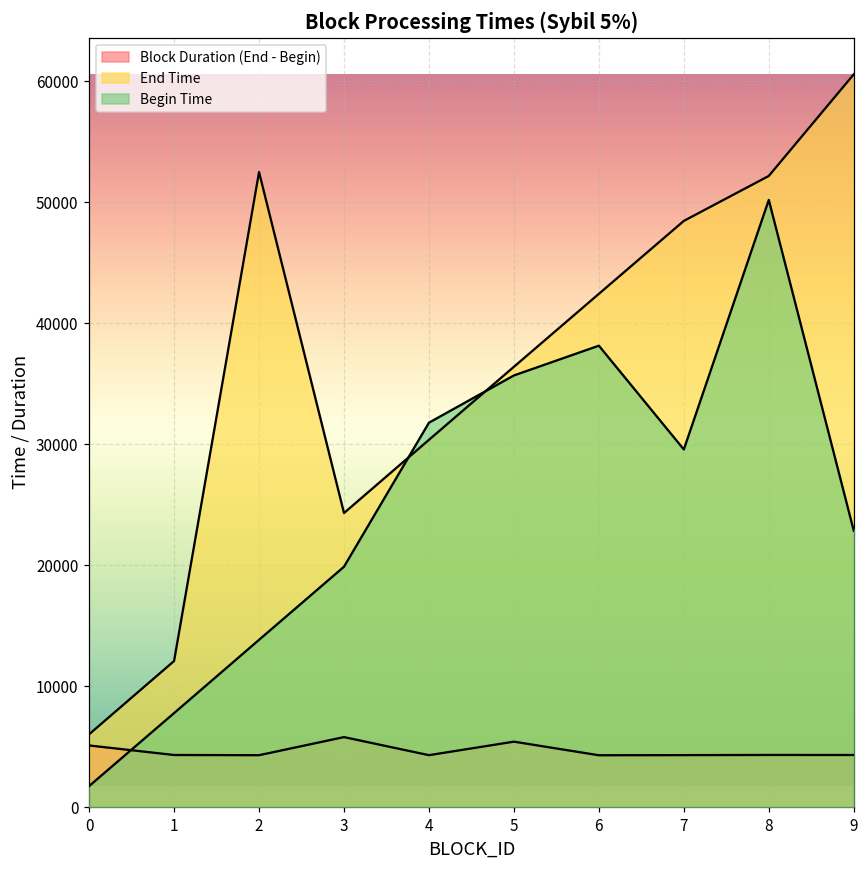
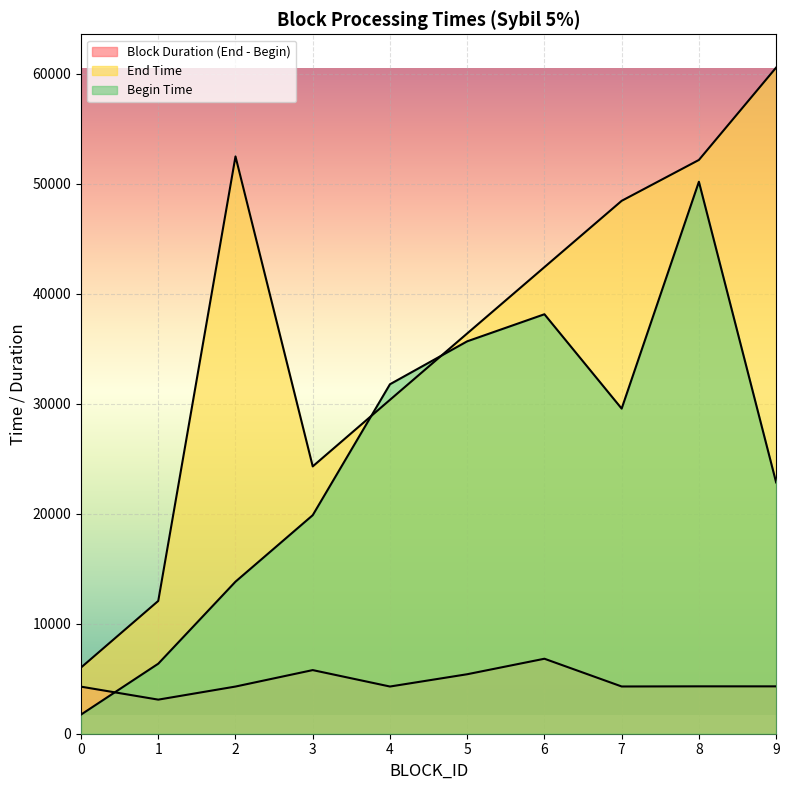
Block Duration (End - Begin), 0: 5100 -> 4300
Block Duration (End - Begin), 1: 4300 -> 3100
Begin Time, 1: 7800 -> 6400
Block Duration (End - Begin), 6: 4300 -> 6800
